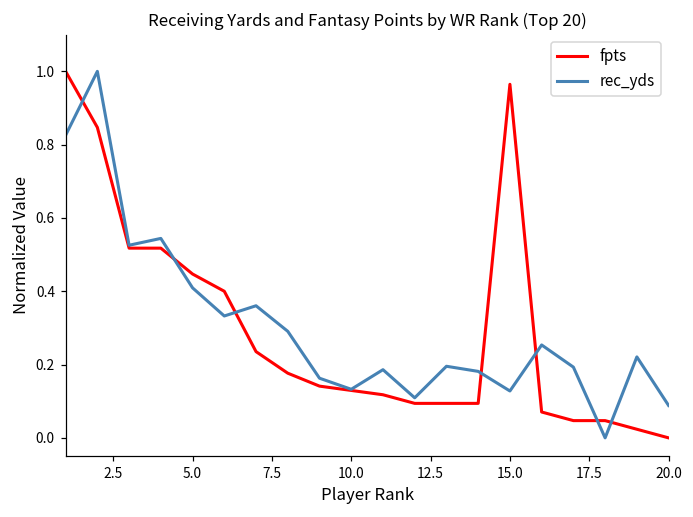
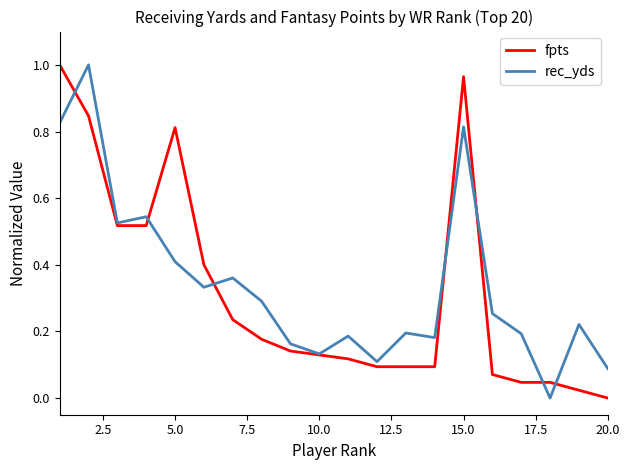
fpts, 5.0: 0.45 -> 0.81
rec_yds, 15.0: 0.13 -> 0.81
